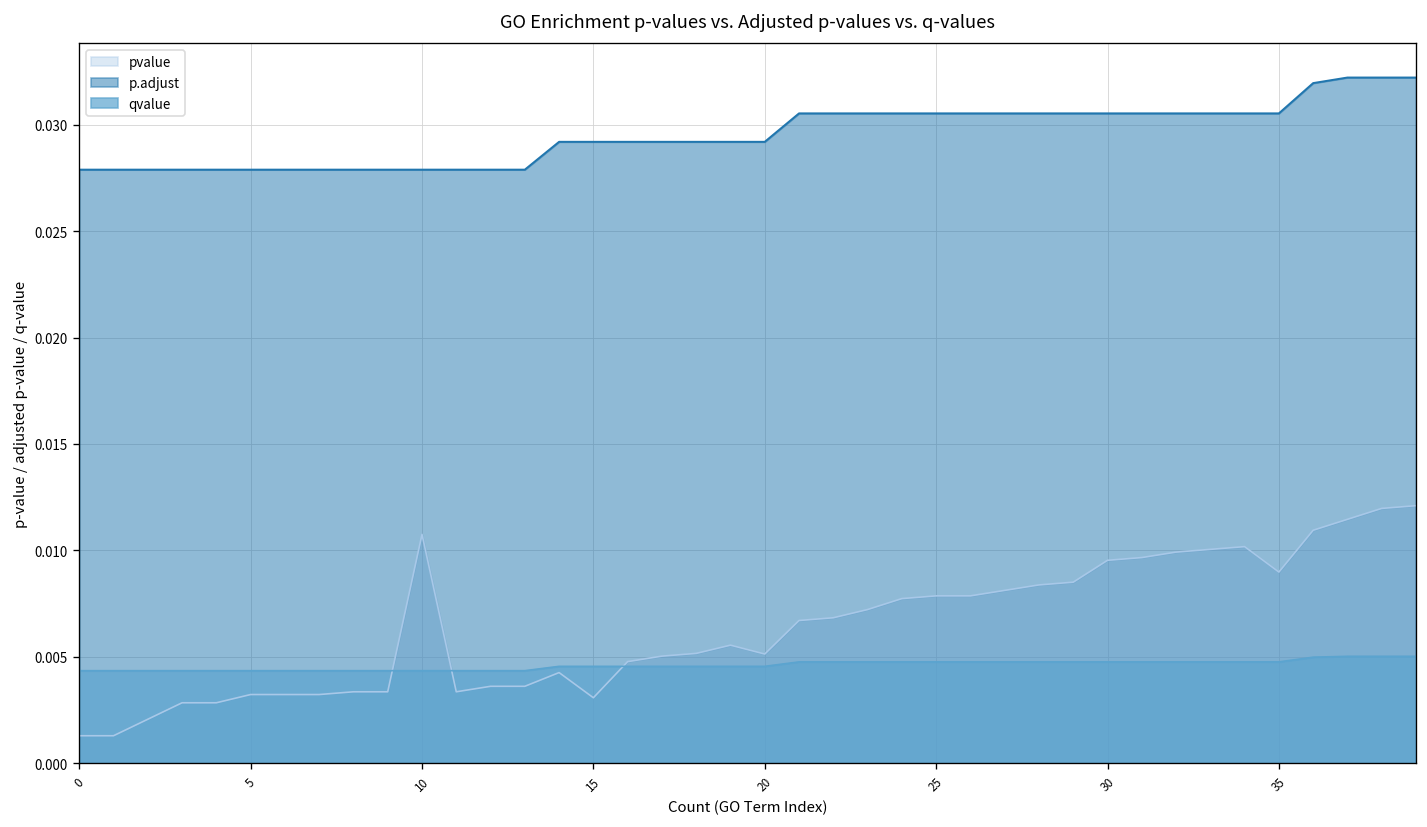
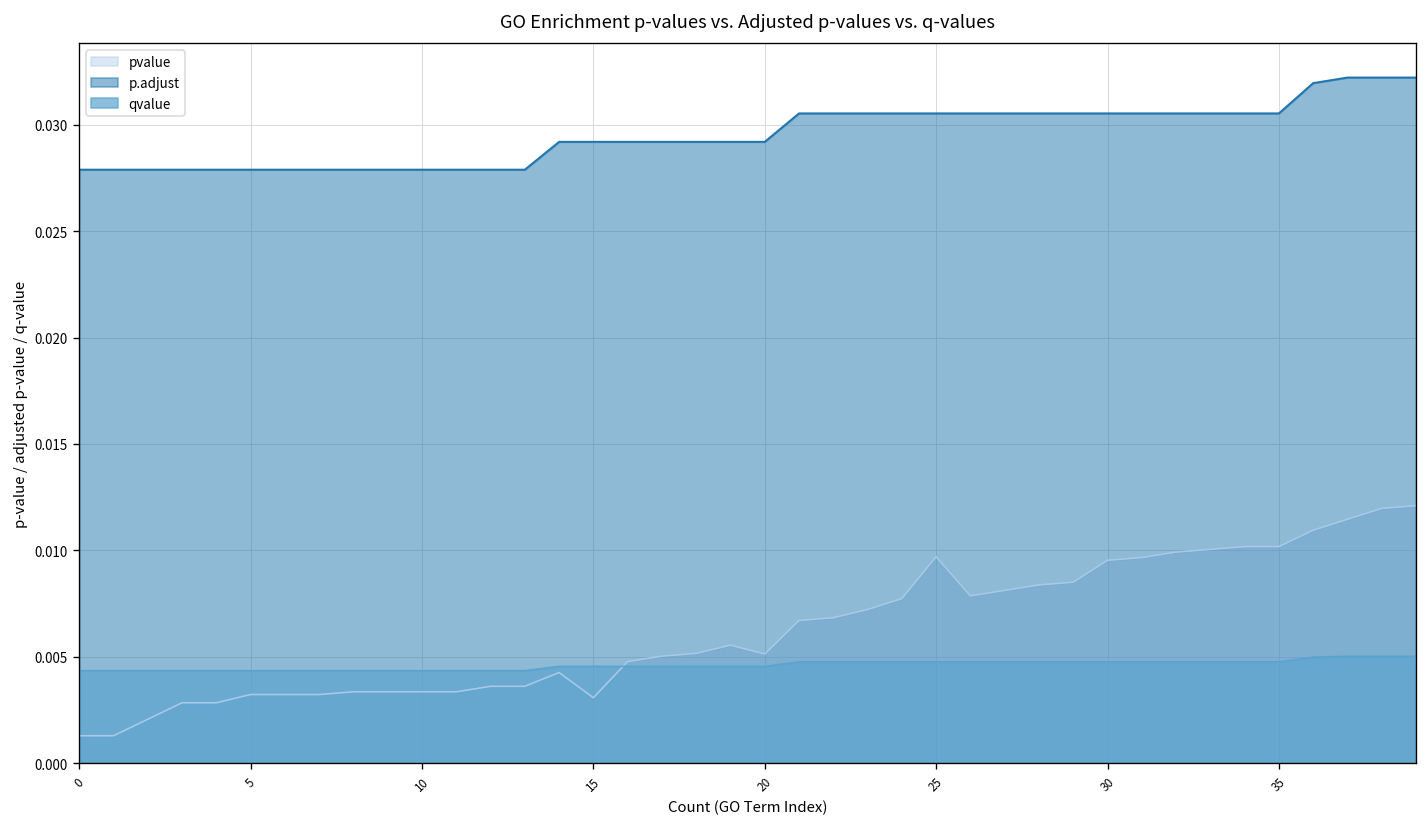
pvalue, 10: 0.0108 -> 0.0034
pvalue, 25: 0.0079 -> 0.0097
pvalue, 35: 0.0090 -> 0.0102
